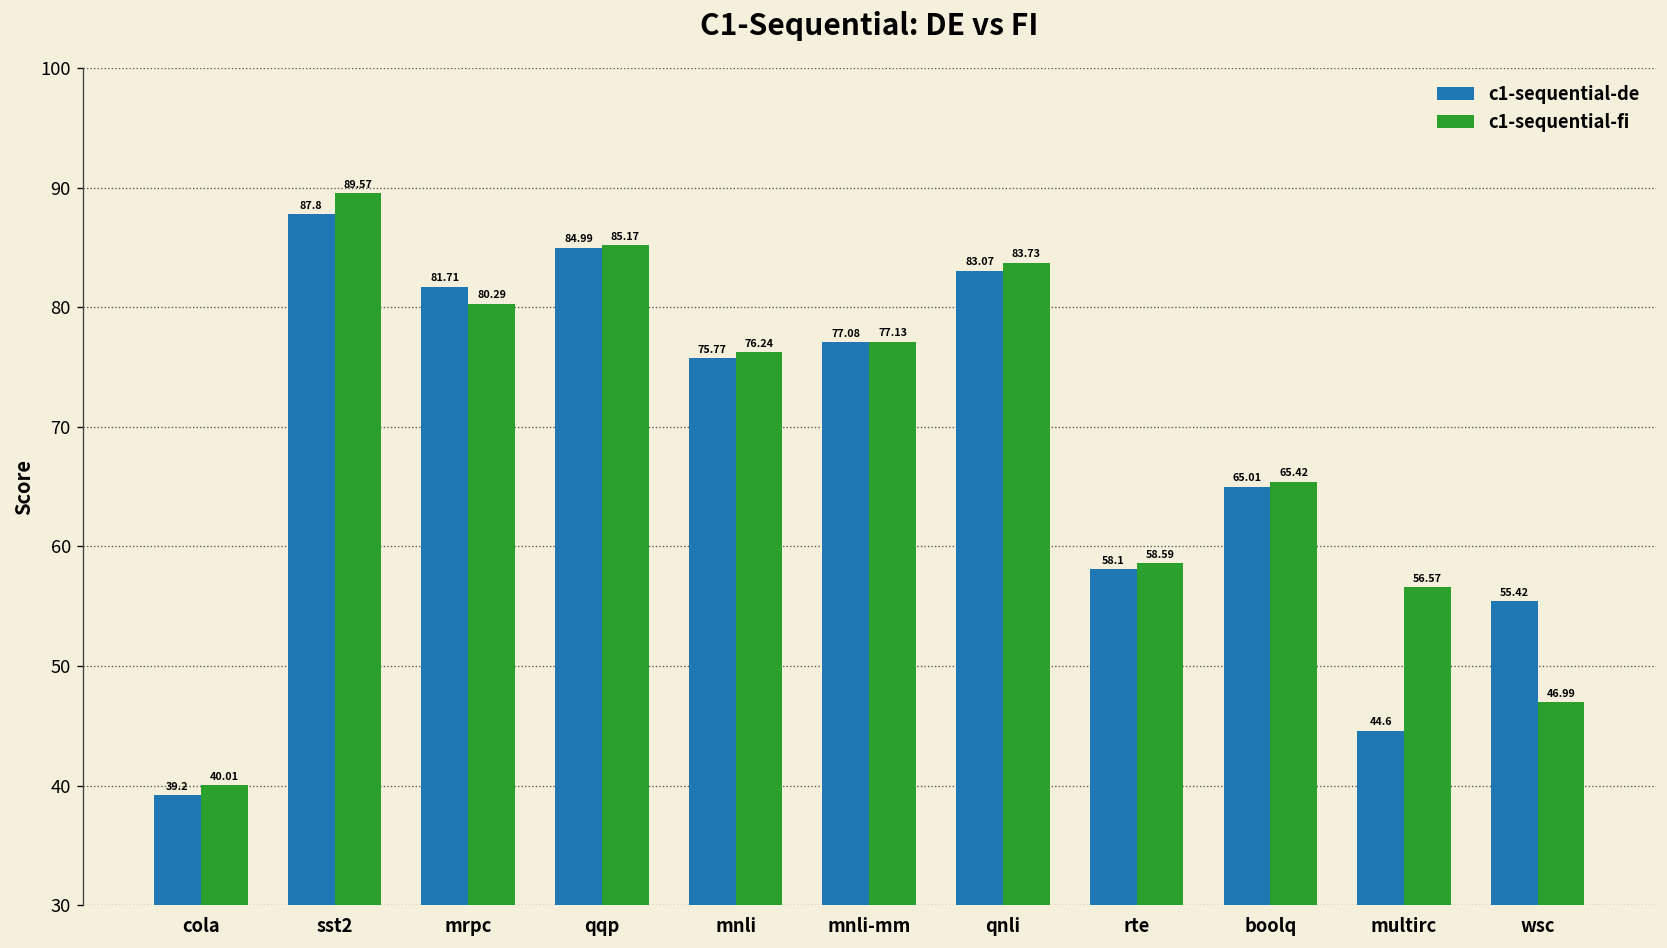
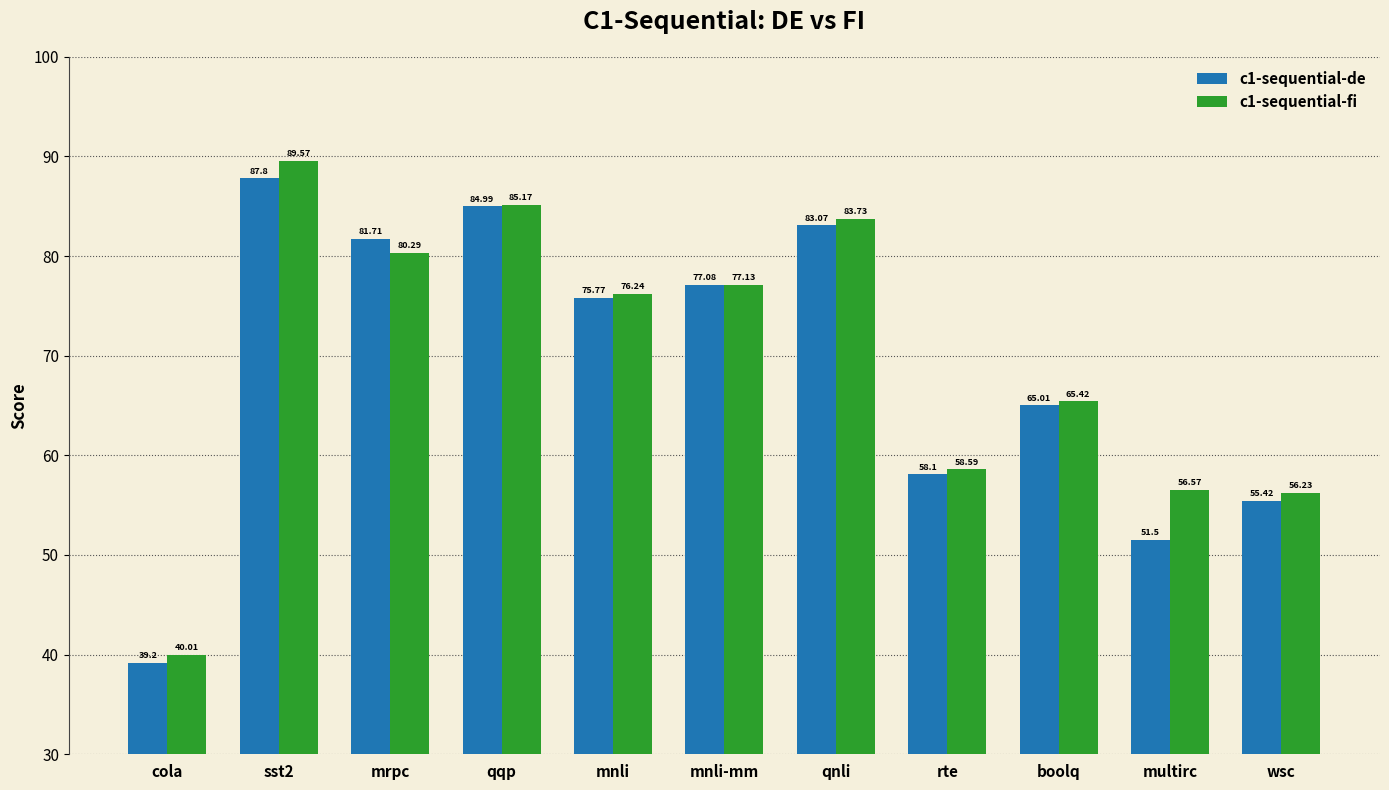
c1-sequential-de, multirc: 44.6 -> 51.5
c1-sequential-fi, wsc: 46.99 -> 56.23
